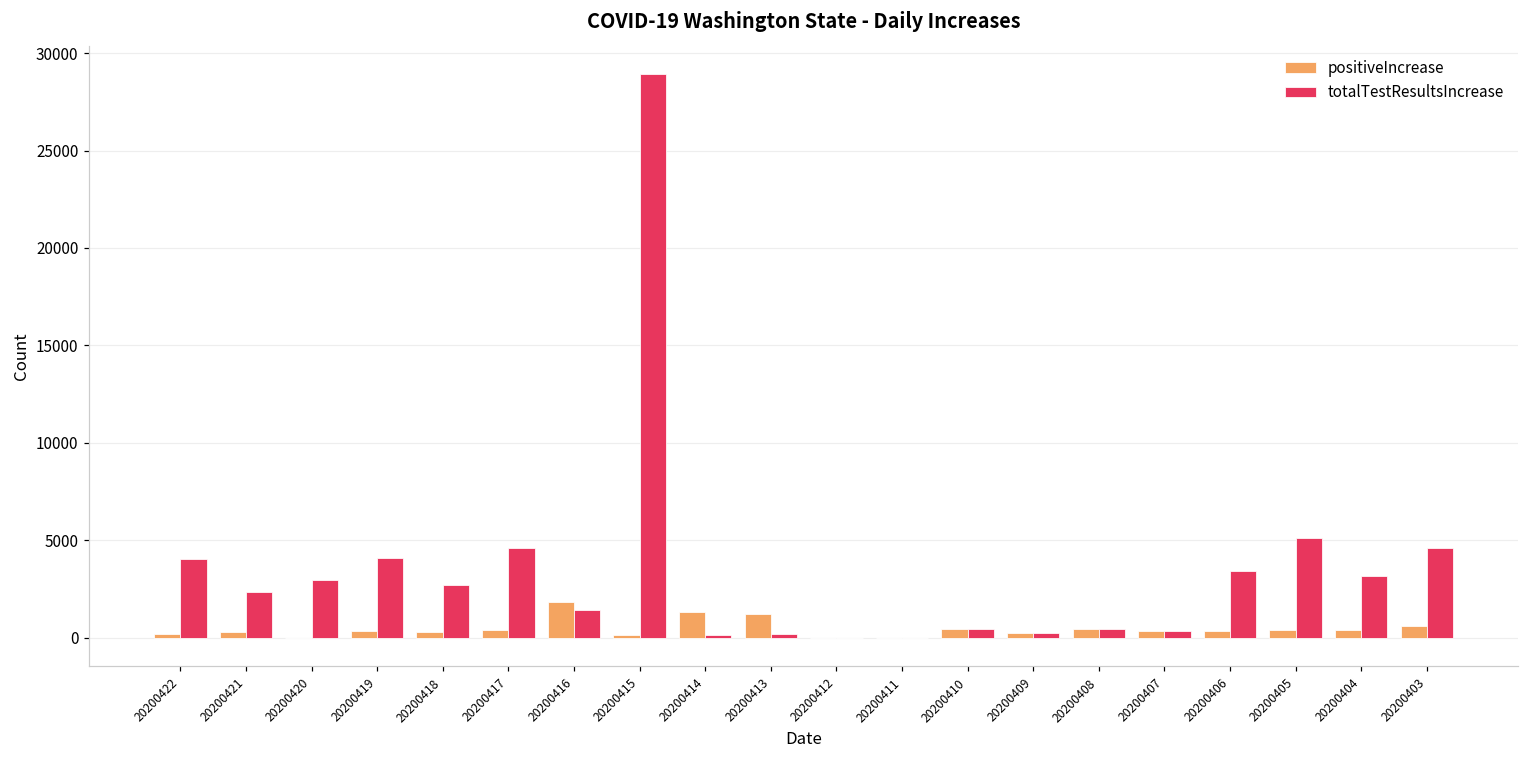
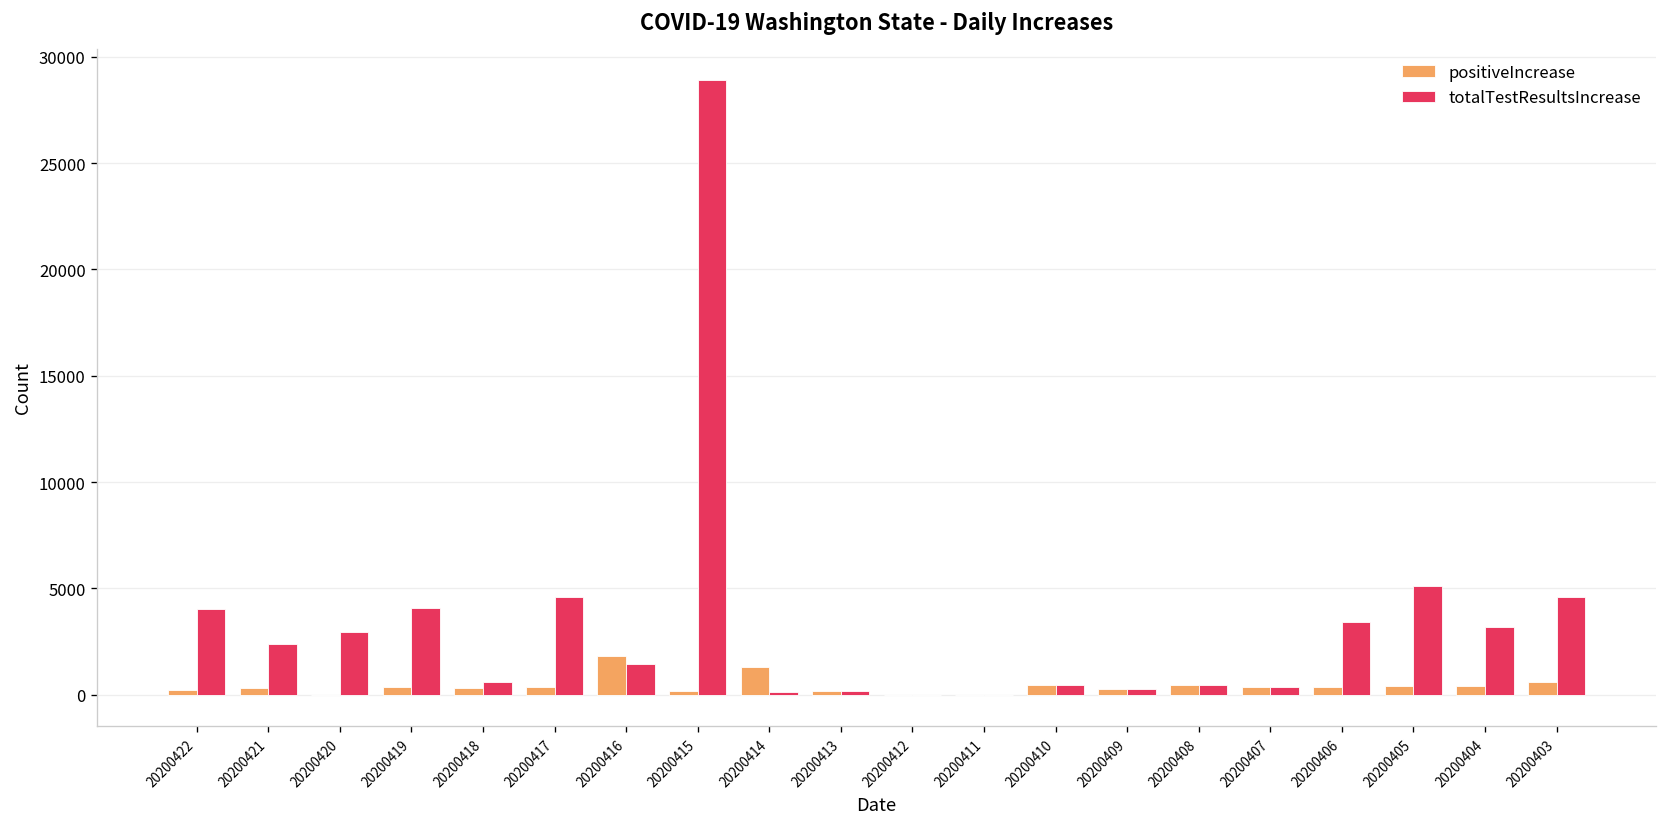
totalTestResultsIncrease, 20200418: 2700 -> 600
positiveIncrease, 20200413: 1200 -> 200
